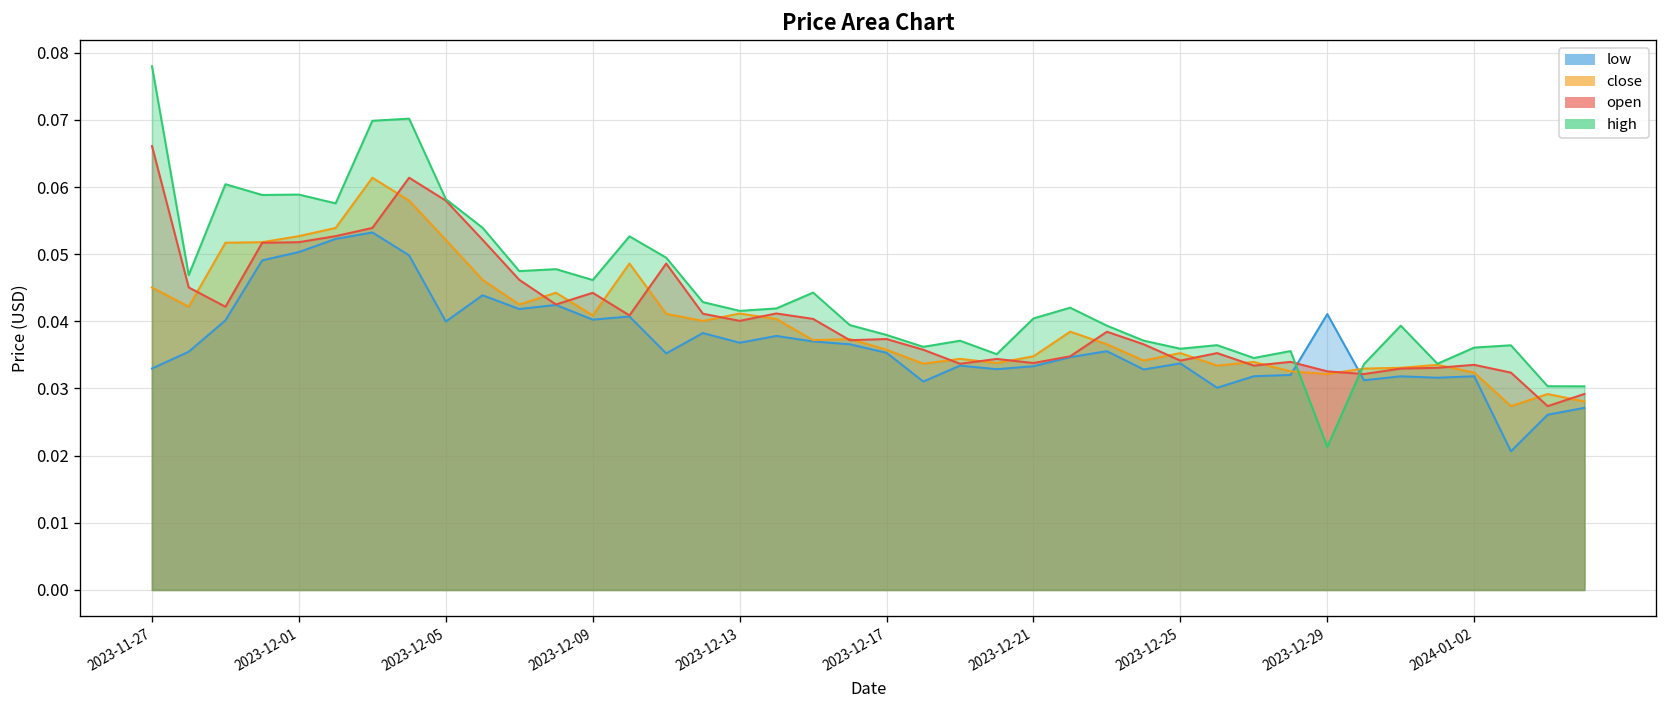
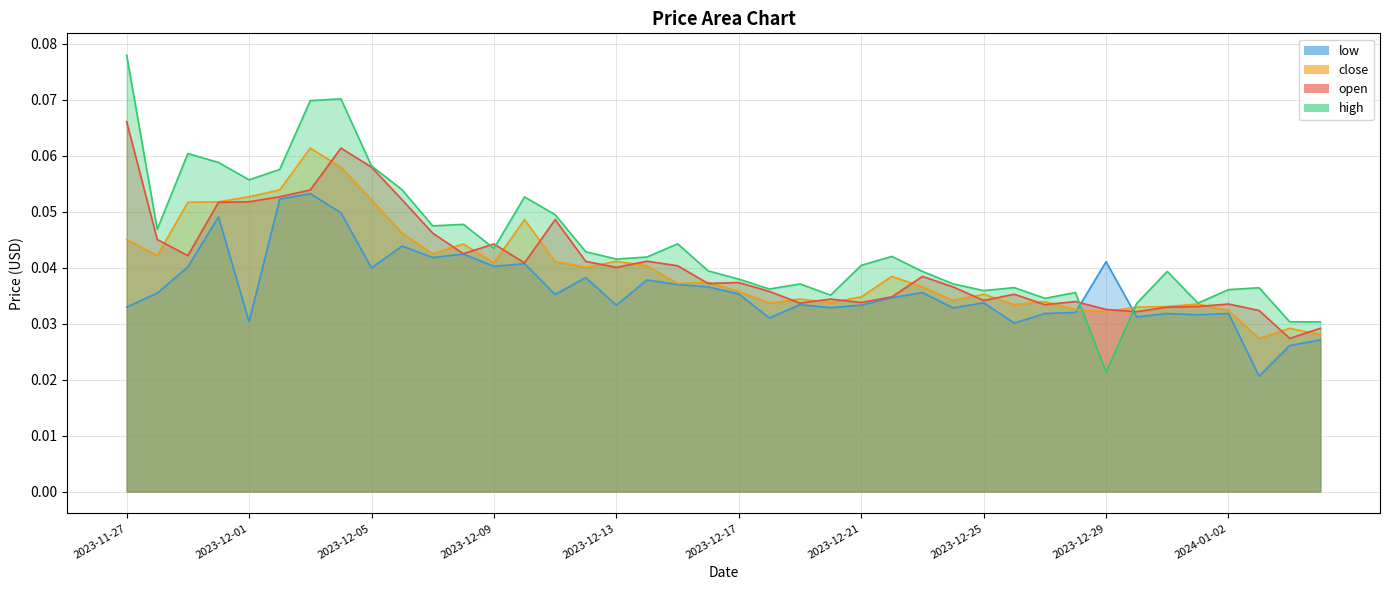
low, 2023-12-01: 0.050 -> 0.030
high, 2023-12-01: 0.059 -> 0.056
high, 2023-12-09: 0.046 -> 0.043
low, 2023-12-13: 0.037 -> 0.033
